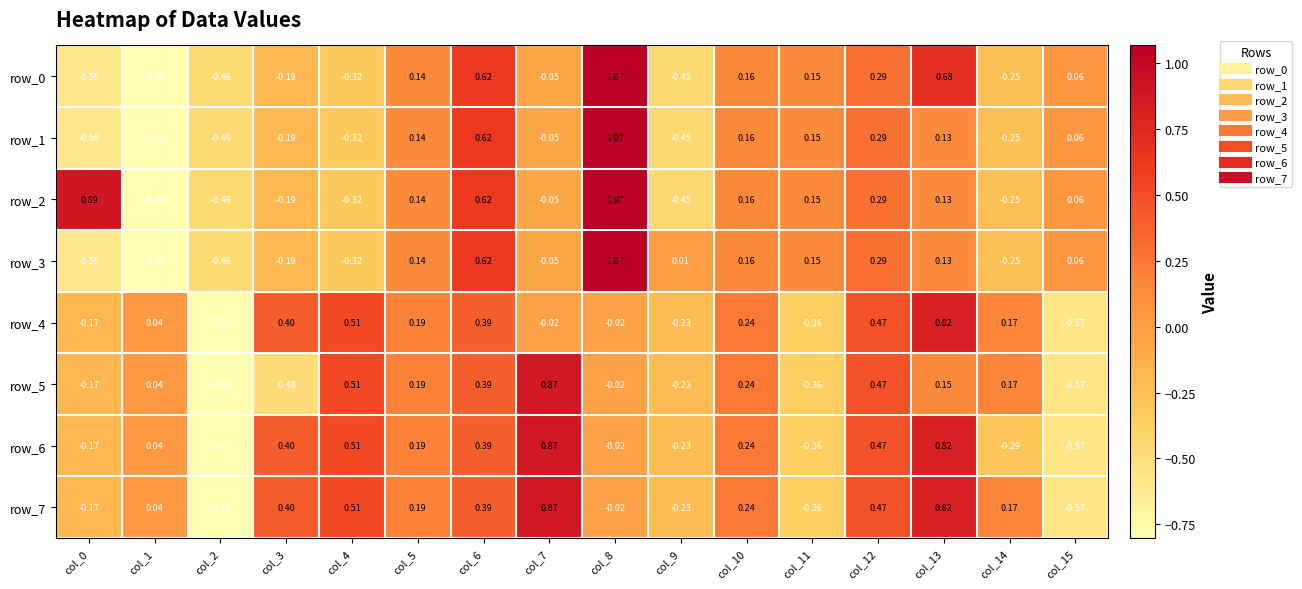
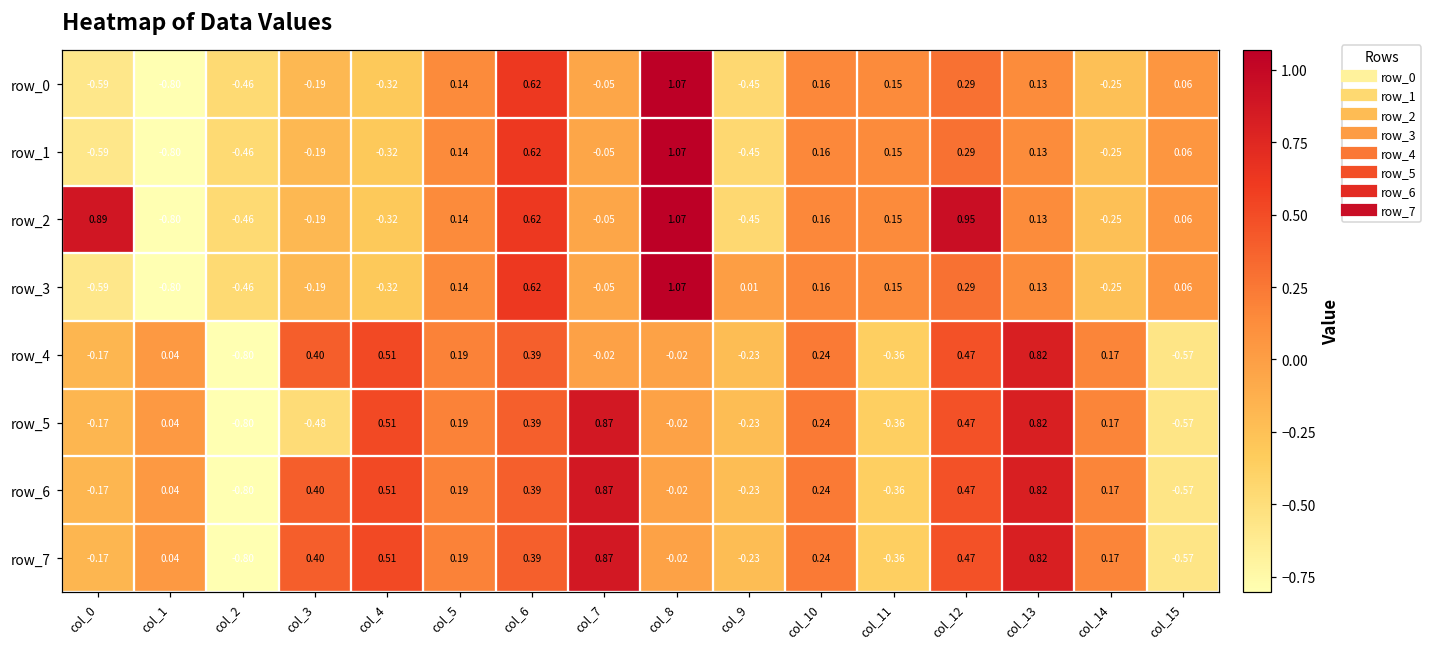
row_0, col_13: 0.68 -> 0.13
row_2, col_12: 0.29 -> 0.95
row_5, col_13: 0.15 -> 0.82
row_6, col_14: -0.29 -> 0.17
